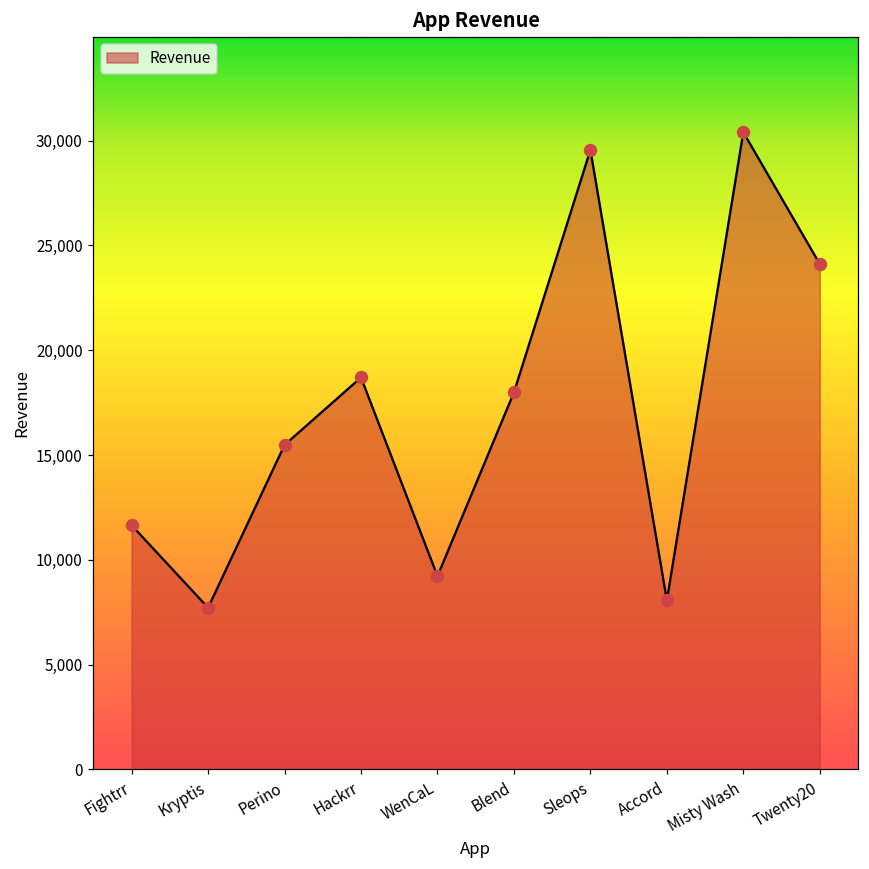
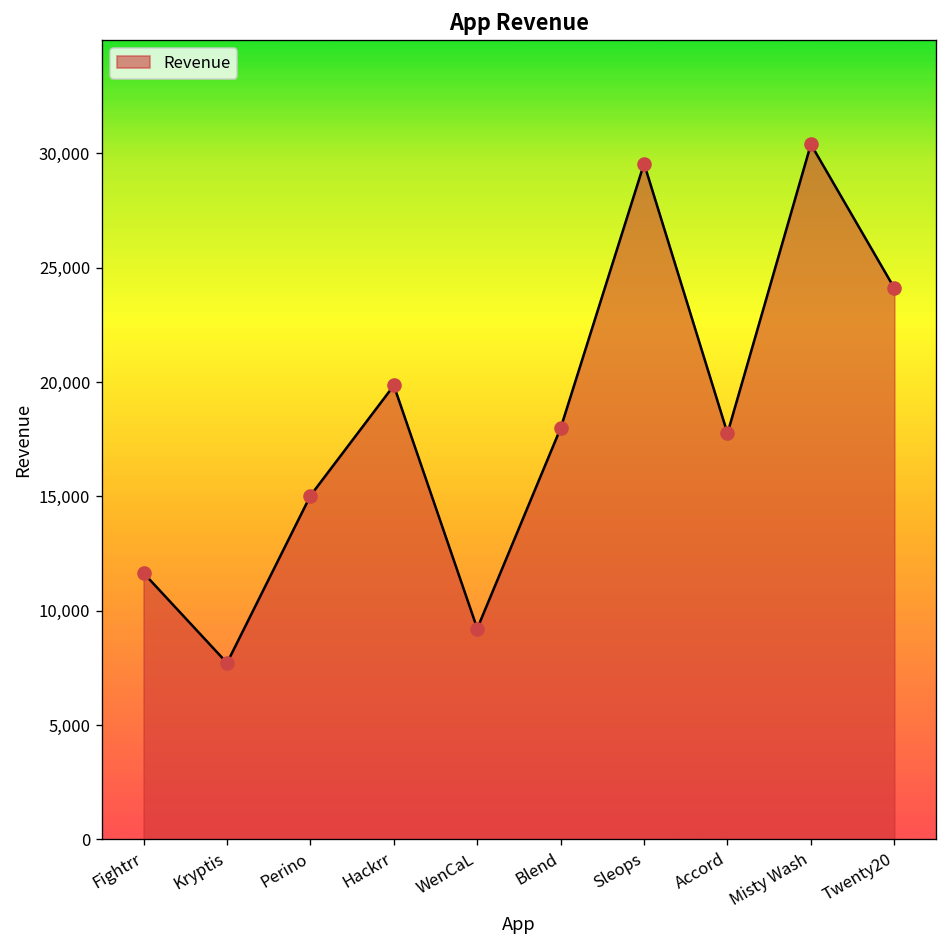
Perino: 15,500 -> 15,000
Hackrr: 18,700 -> 19,900
Accord: 8,100 -> 17,800
